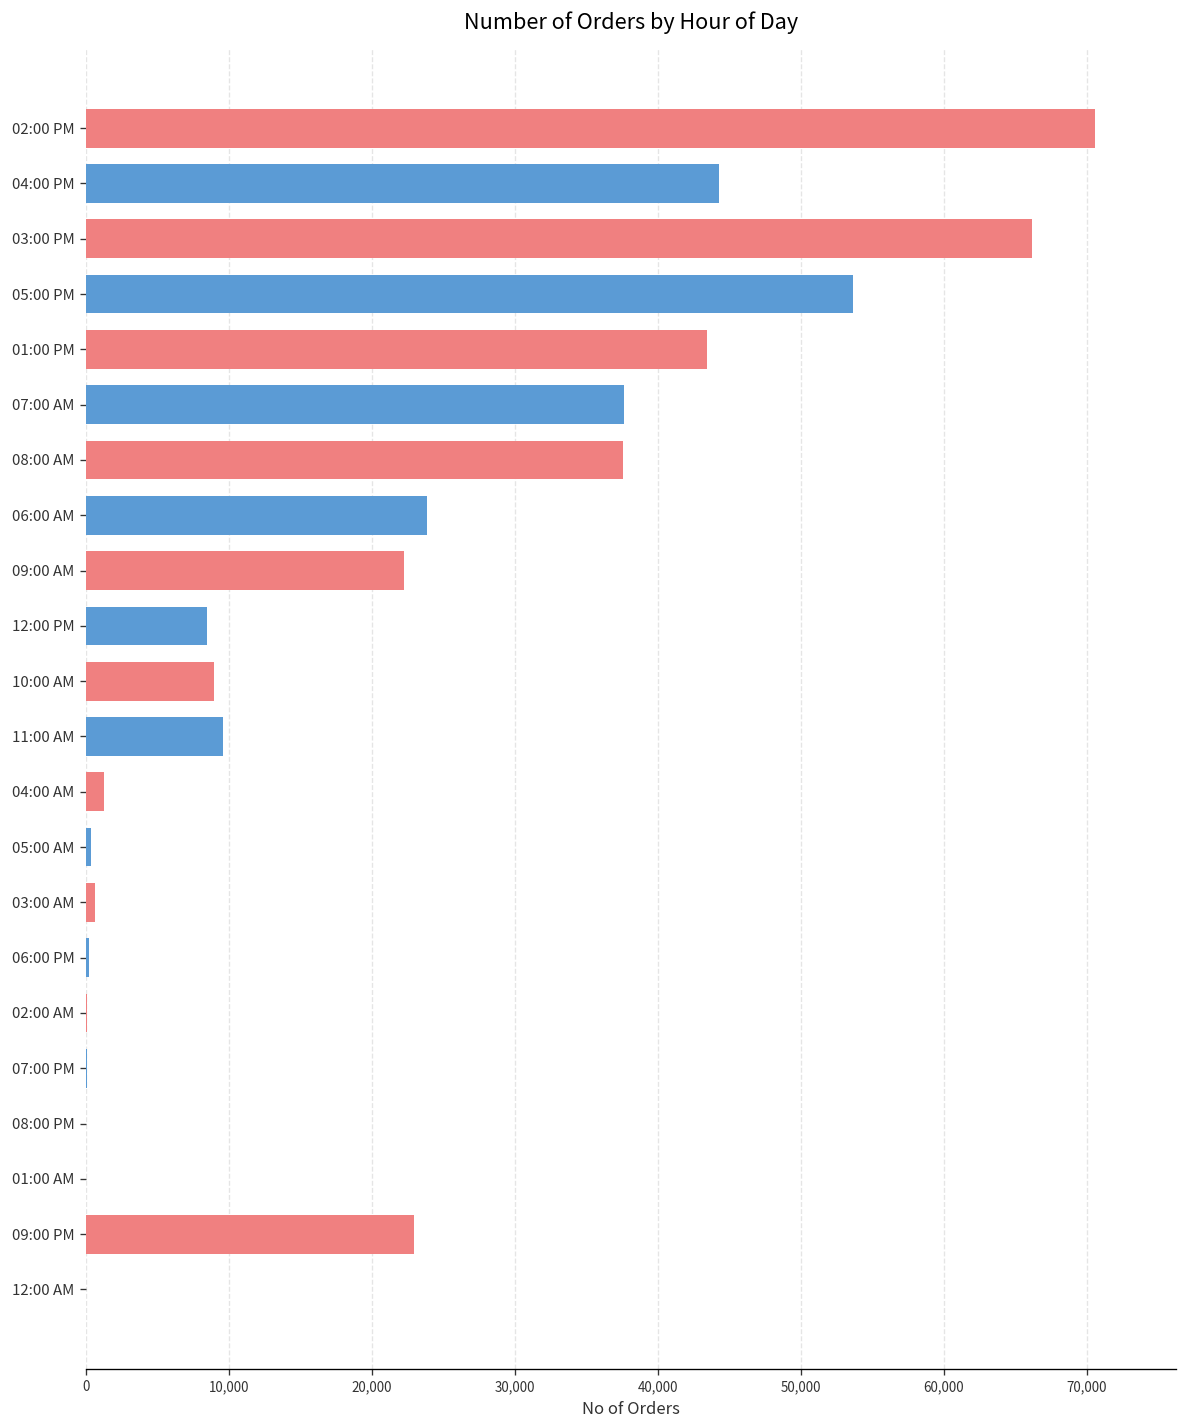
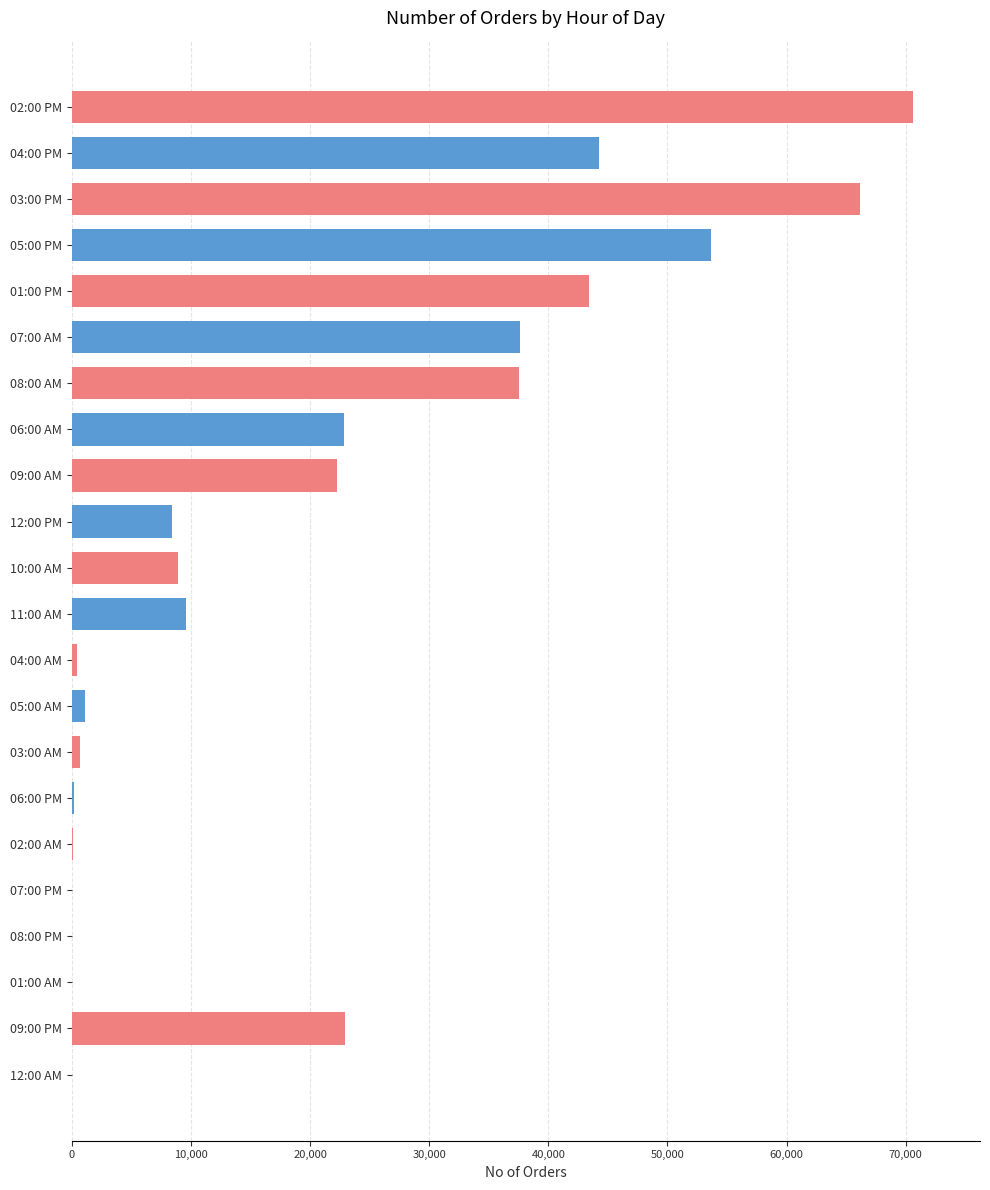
06:00 AM: 23,800 -> 22,900
04:00 AM: 1,200 -> 400
05:00 AM: 300 -> 1,100
